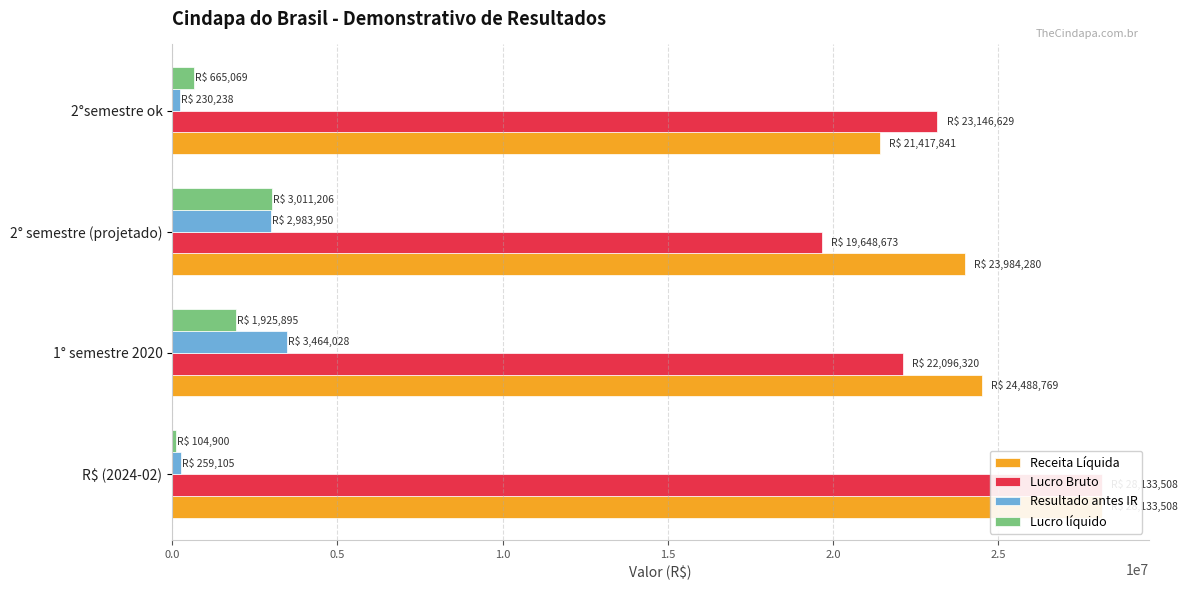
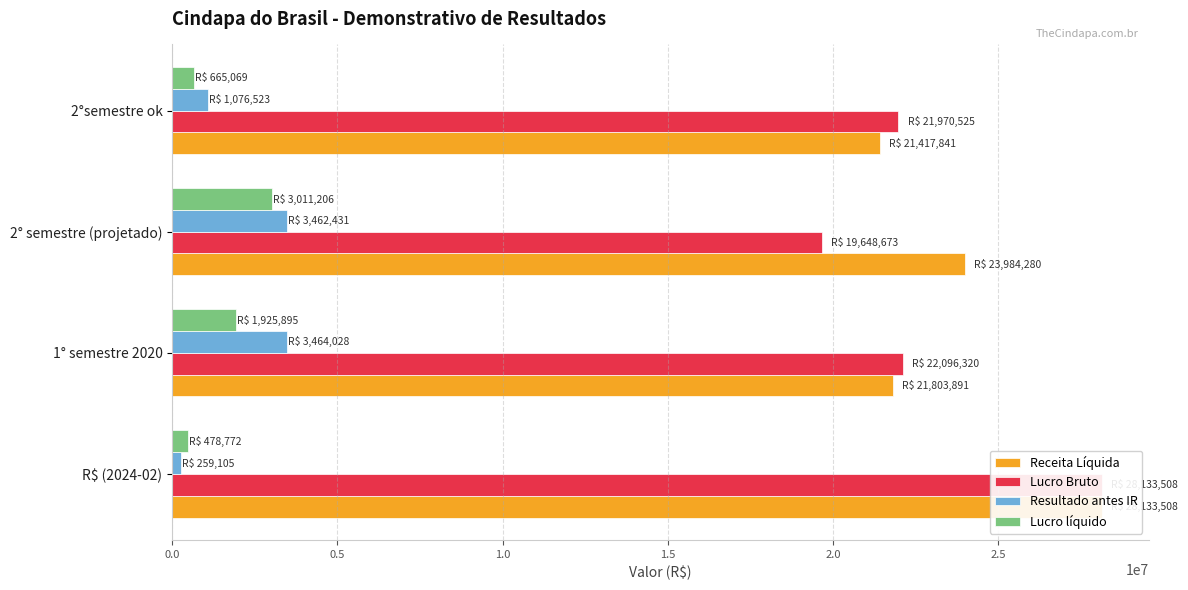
Resultado antes IR, 2°semestre ok: 230,238 -> 1,076,523
Lucro Bruto, 2°semestre ok: 23,146,629 -> 21,970,525
Resultado antes IR, 2° semestre (projetado): 2,983,950 -> 3,462,431
Receita Líquida, 1° semestre 2020: 24,488,769 -> 21,803,891
Lucro líquido, R$ (2024-02): 104,900 -> 478,772
